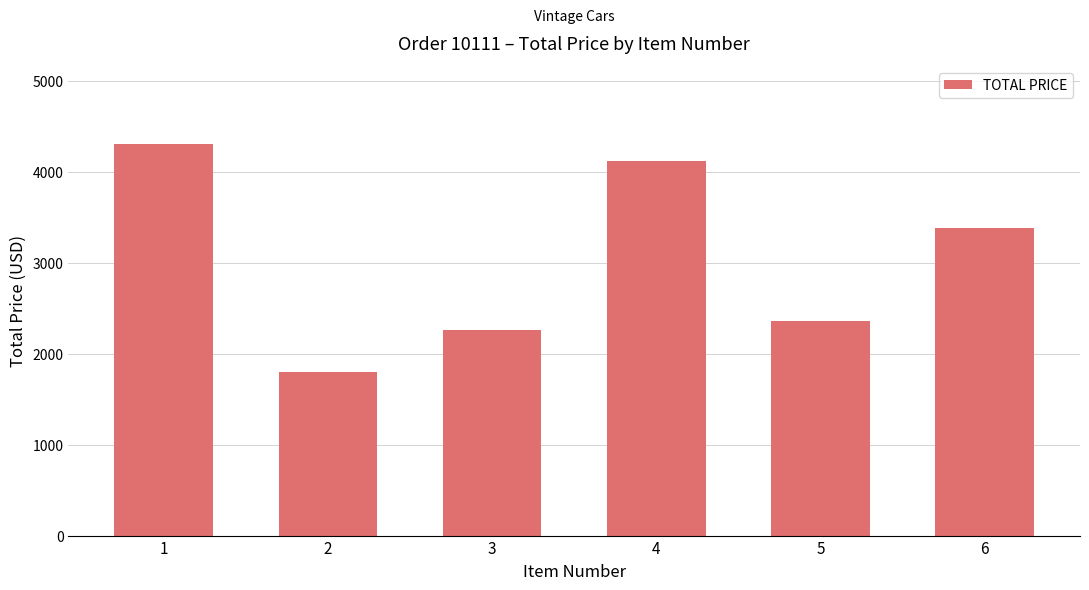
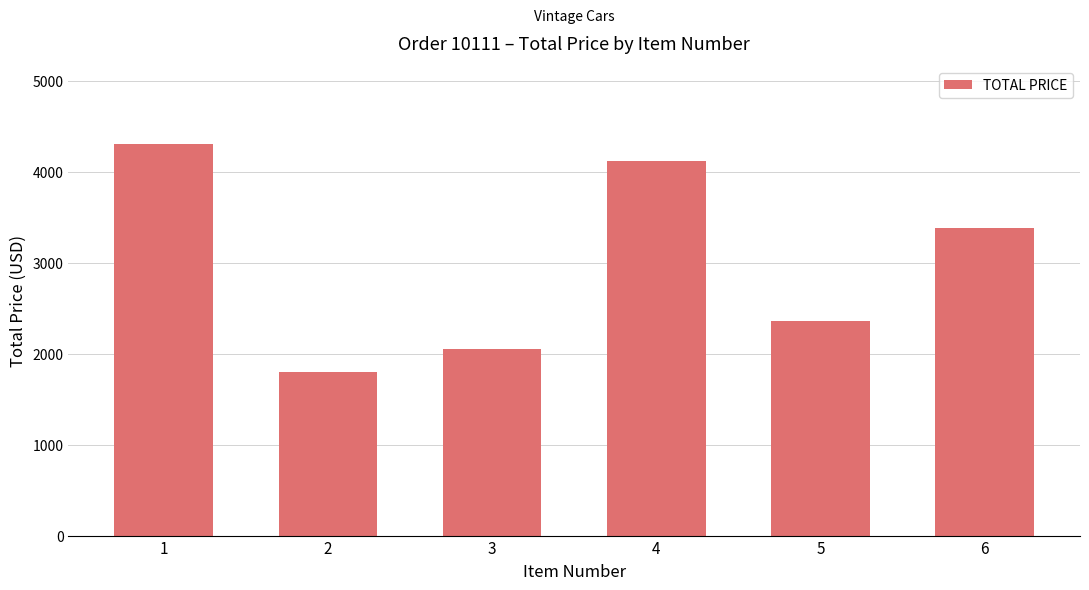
3: 2300 -> 2100
